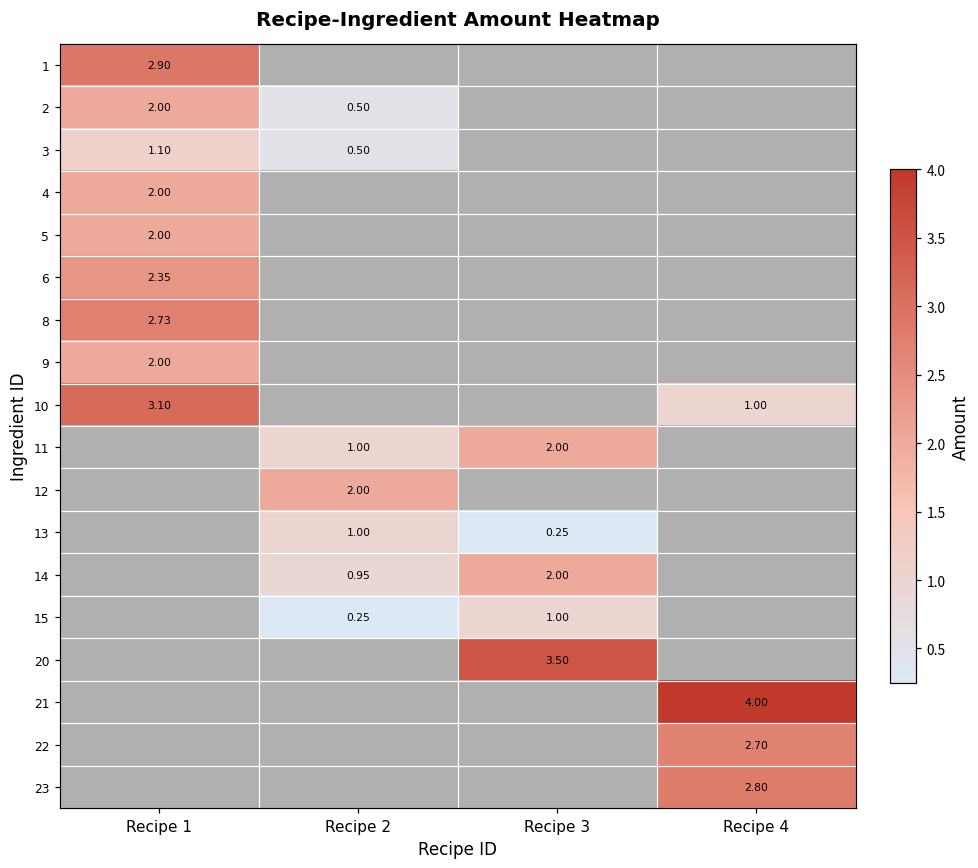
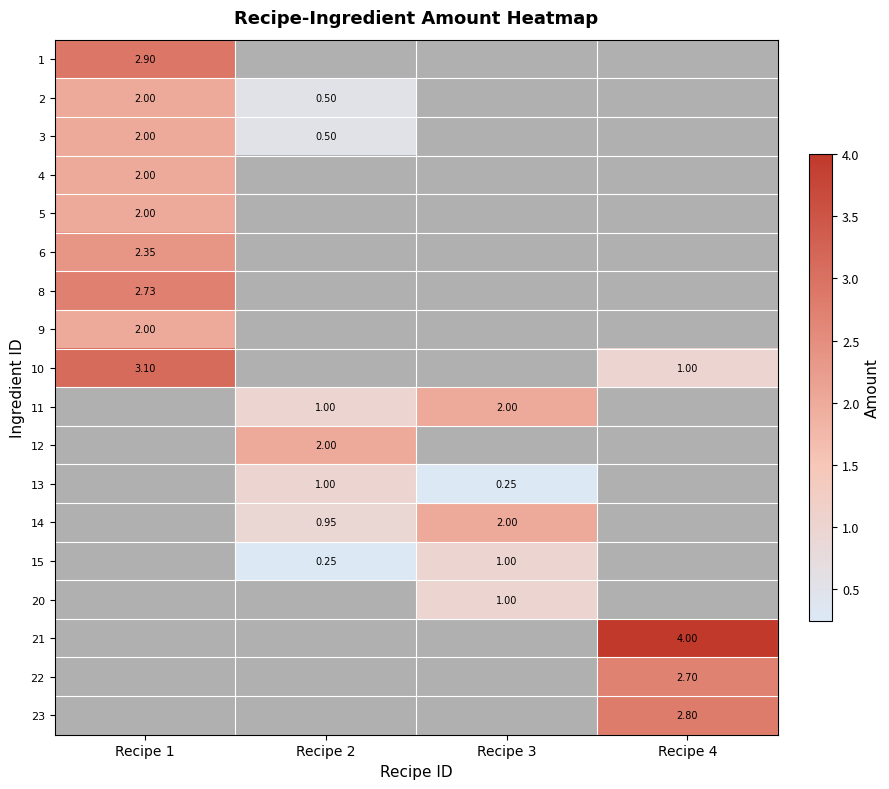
3, Recipe 1: 1.10 -> 2.00
20, Recipe 3: 3.50 -> 1.00
